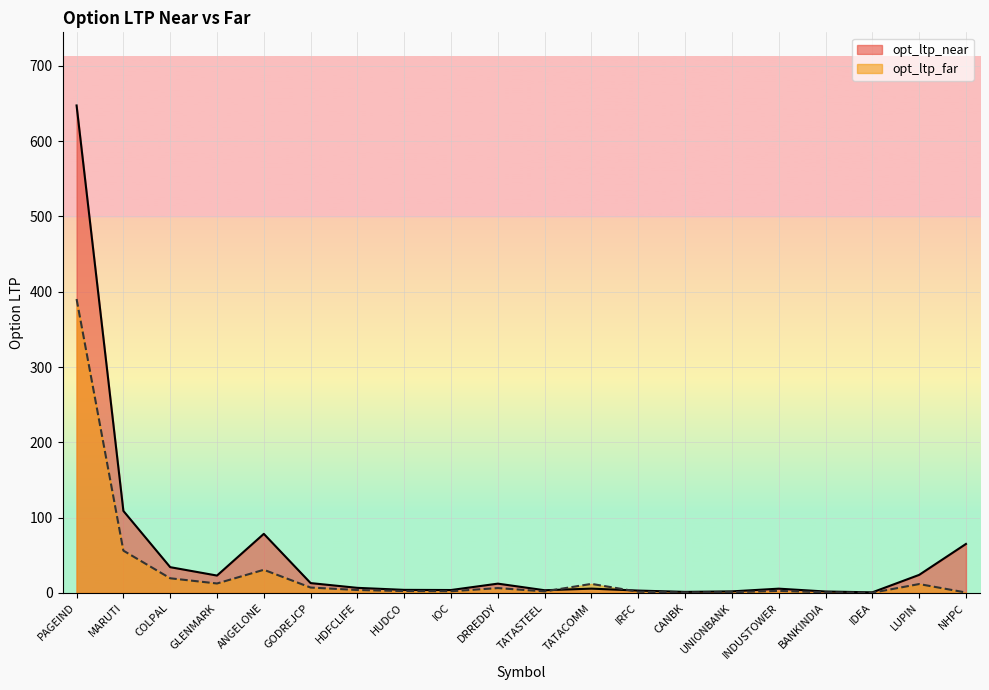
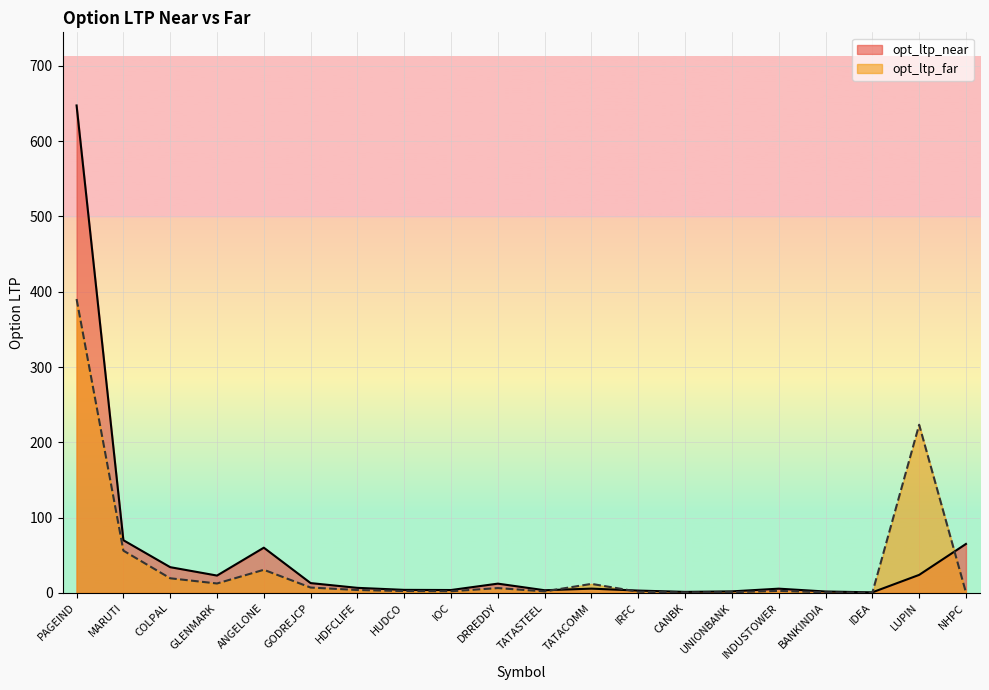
opt_ltp_near, MARUTI: 110 -> 70
opt_ltp_near, ANGELONE: 80 -> 60
opt_ltp_far, LUPIN: 10 -> 220
